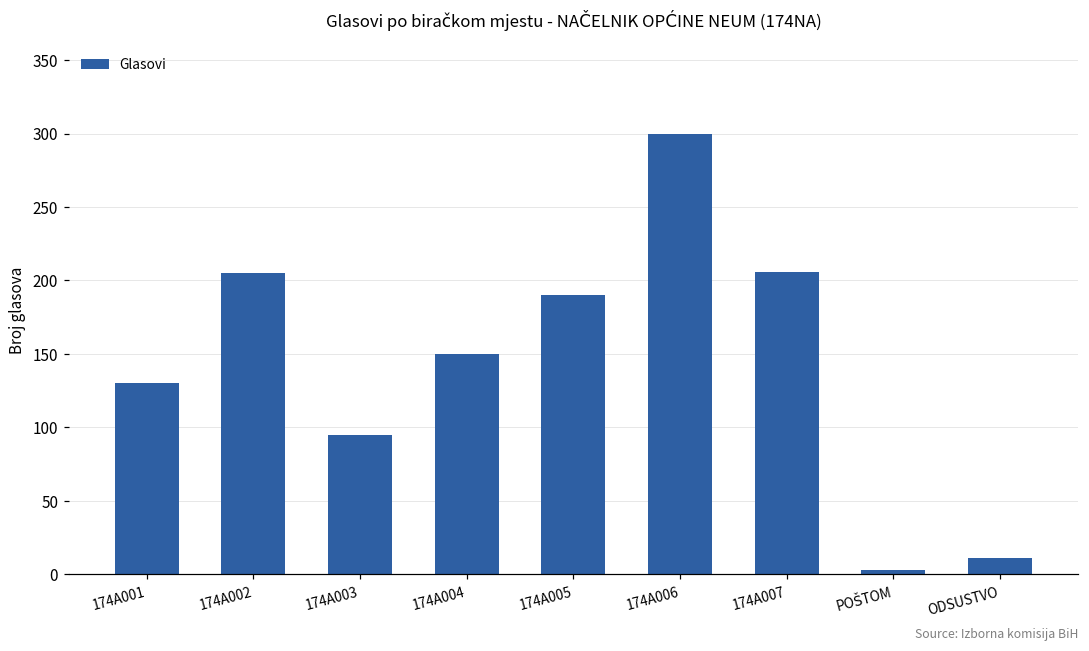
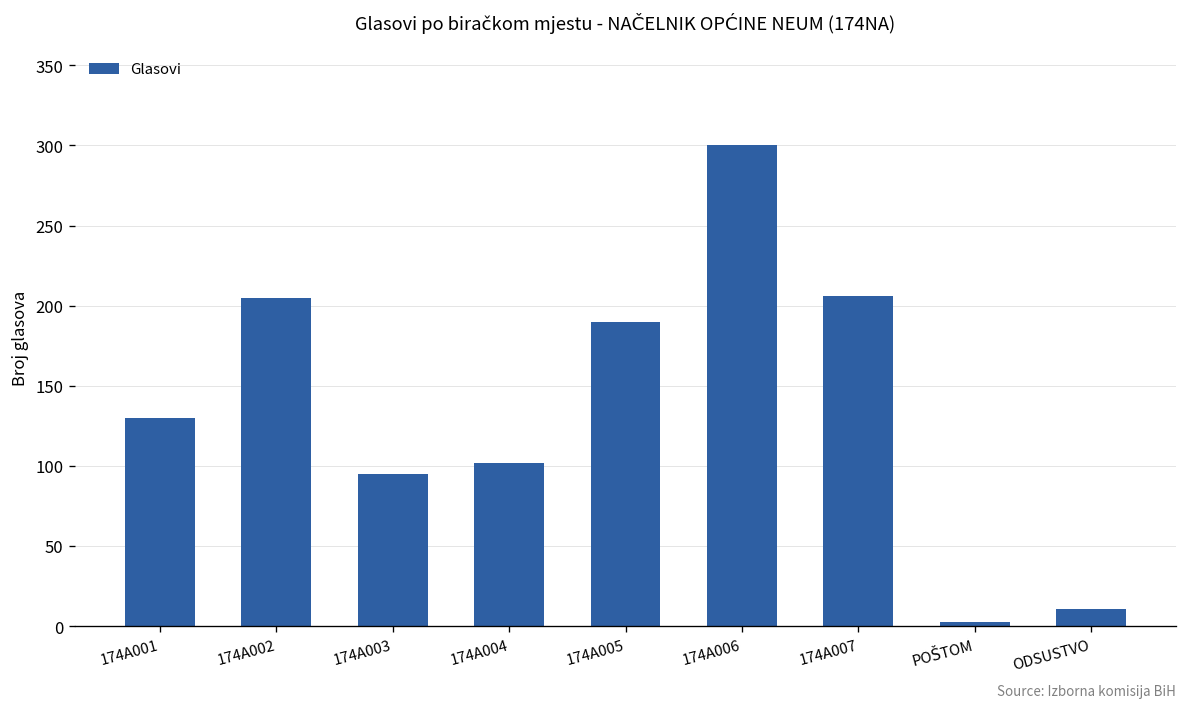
174A004: 150 -> 102
